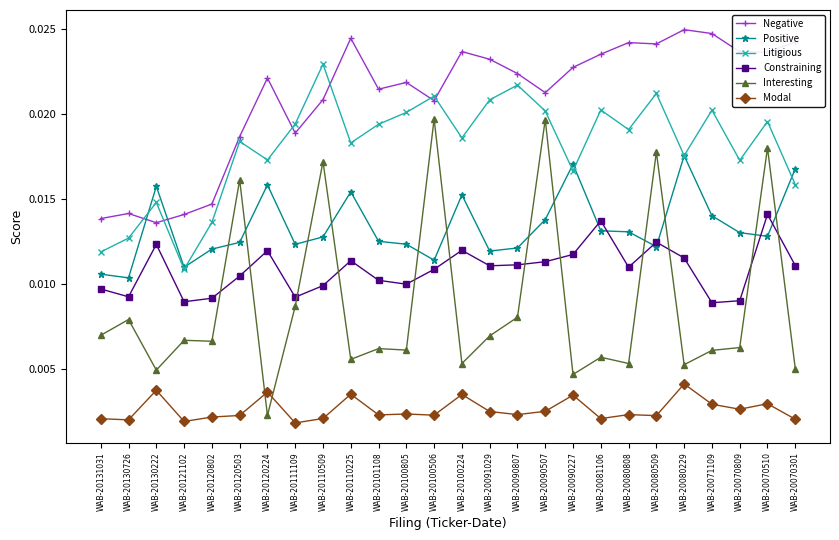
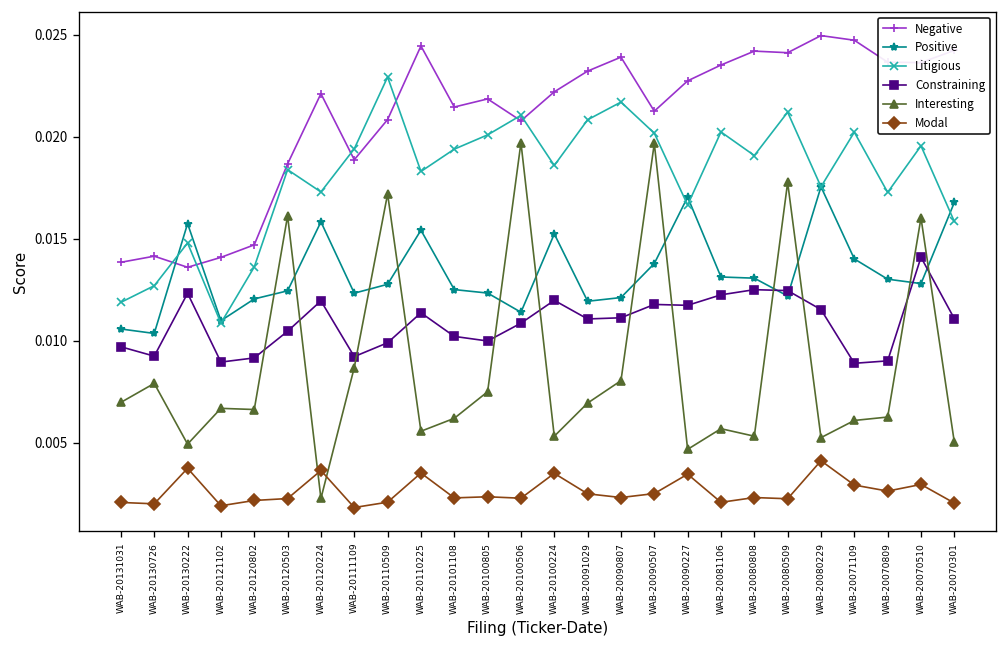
Interesting, WAB-20100805: 0.0061 -> 0.0075
Negative, WAB-20100224: 0.0237 -> 0.0222
Negative, WAB-20090807: 0.0224 -> 0.0239
Constraining, WAB-20090507: 0.0113 -> 0.0118
Constraining, WAB-20081106: 0.0137 -> 0.0122
Constraining, WAB-20080808: 0.0110 -> 0.0125
Interesting, WAB-20070510: 0.0180 -> 0.0160
